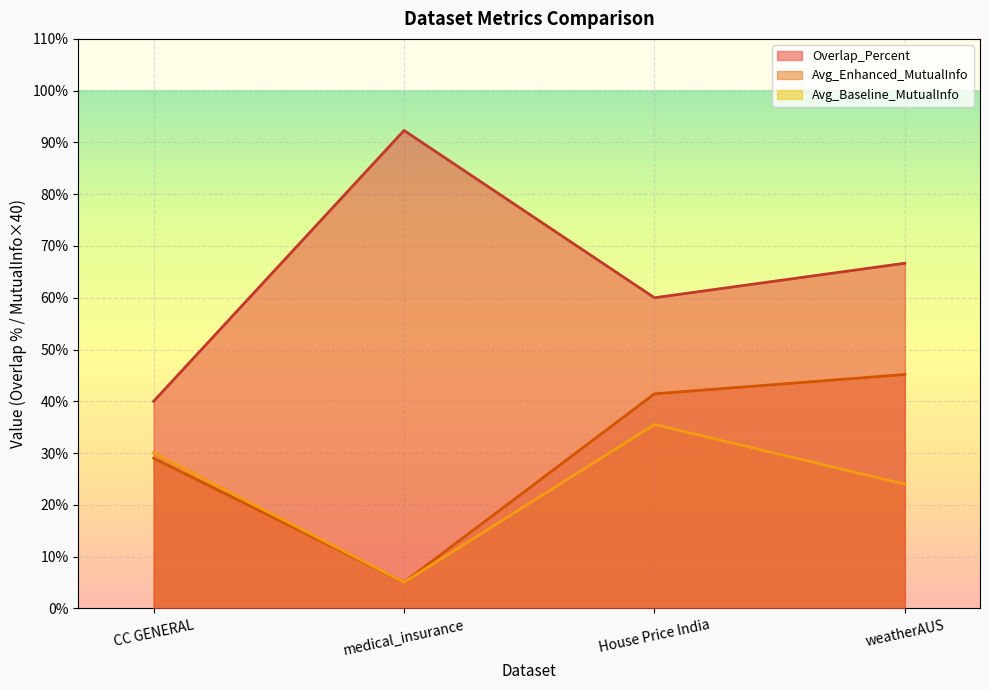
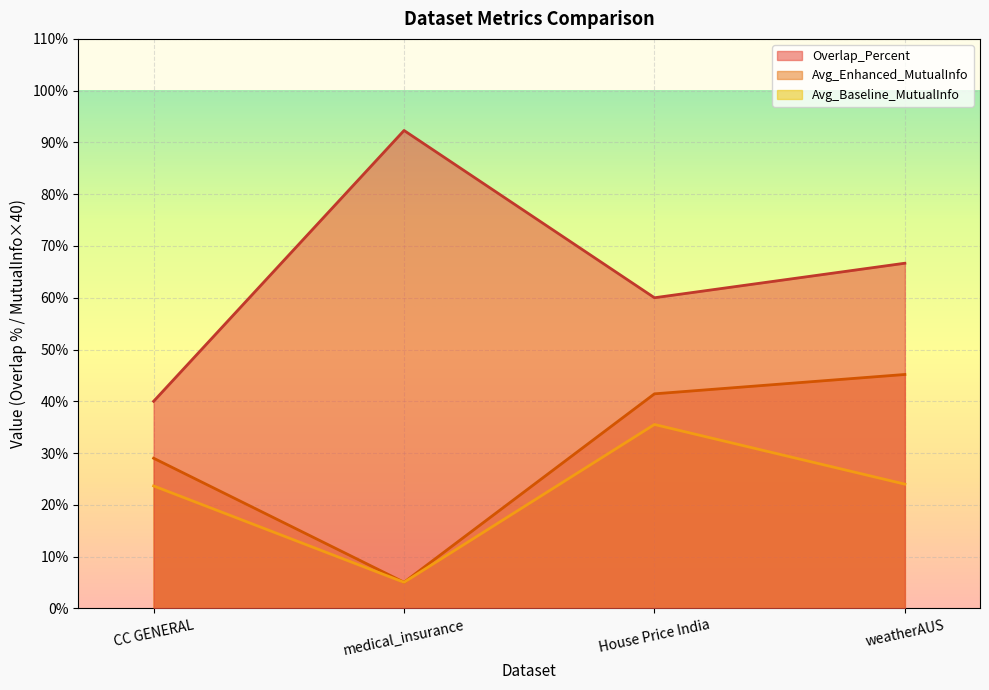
Avg_Baseline_MutualInfo, CC GENERAL: 30% -> 24%
